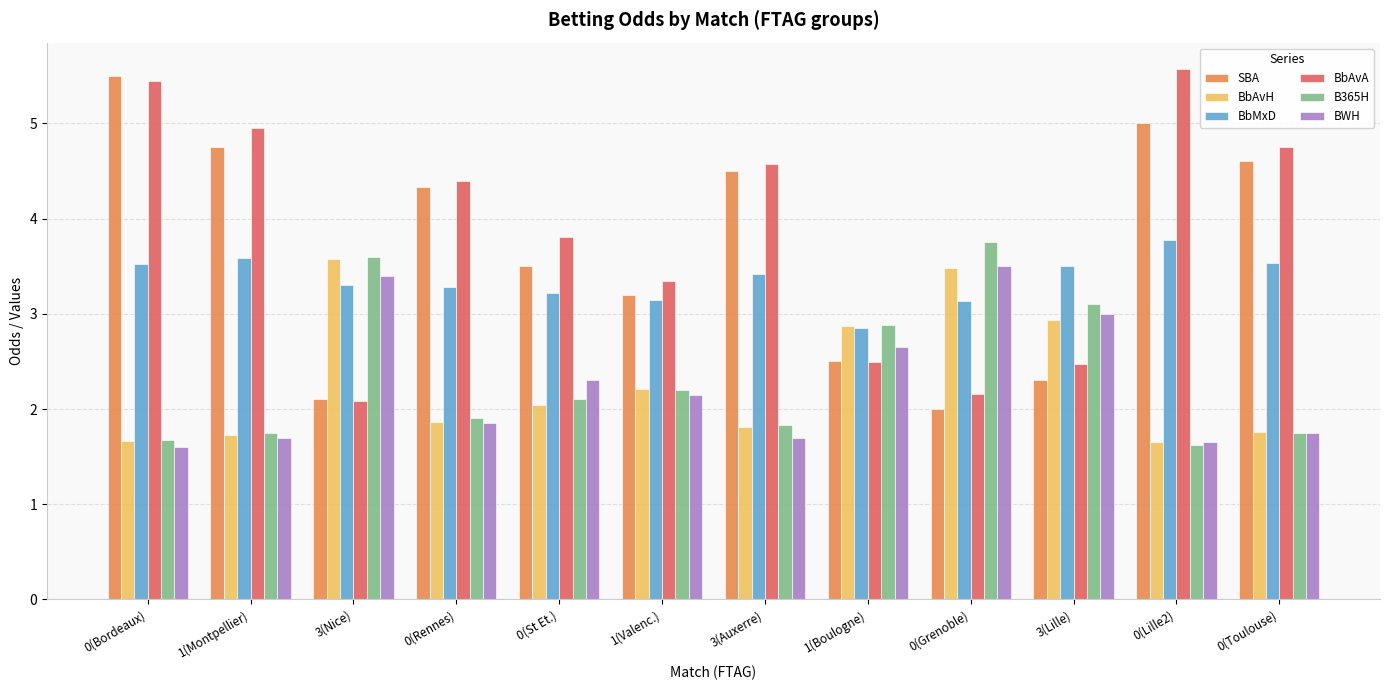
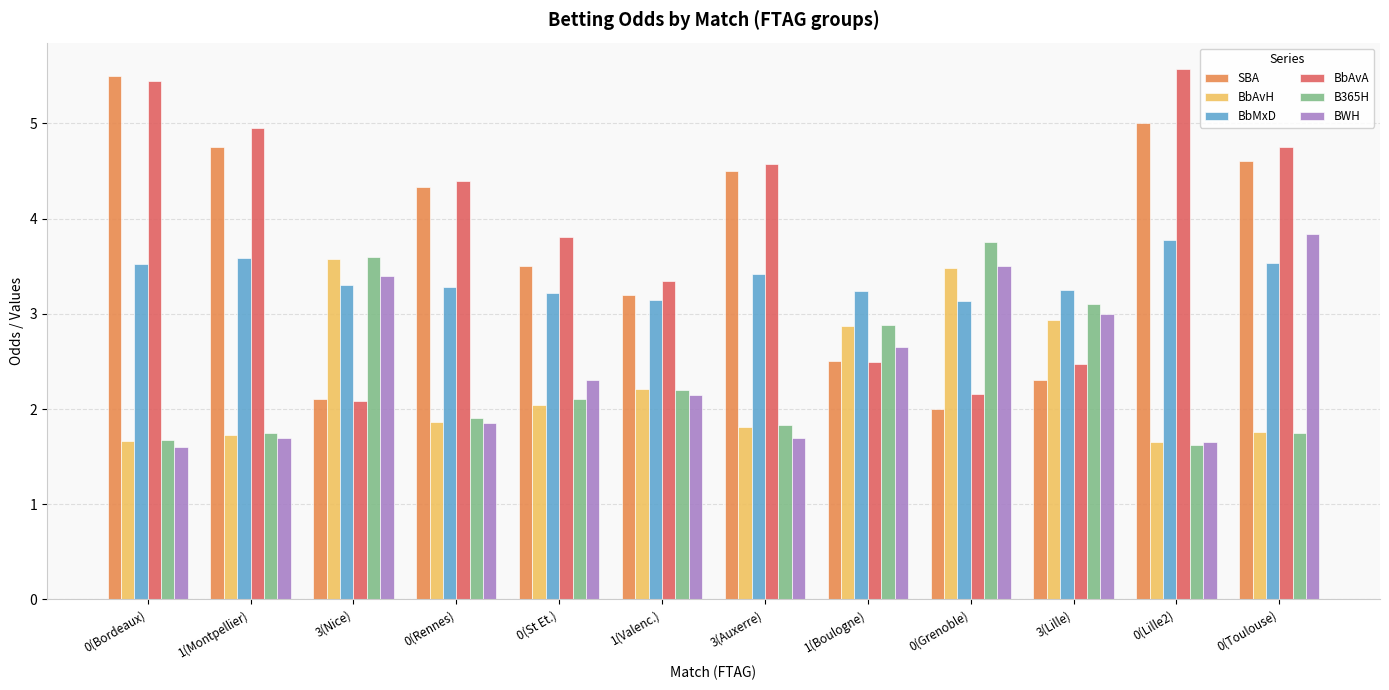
BbMxD, 1(Boulogne): 2.9 -> 3.2
BbMxD, 3(Lille): 3.5 -> 3.3
BWH, 0(Toulouse): 1.8 -> 3.8
